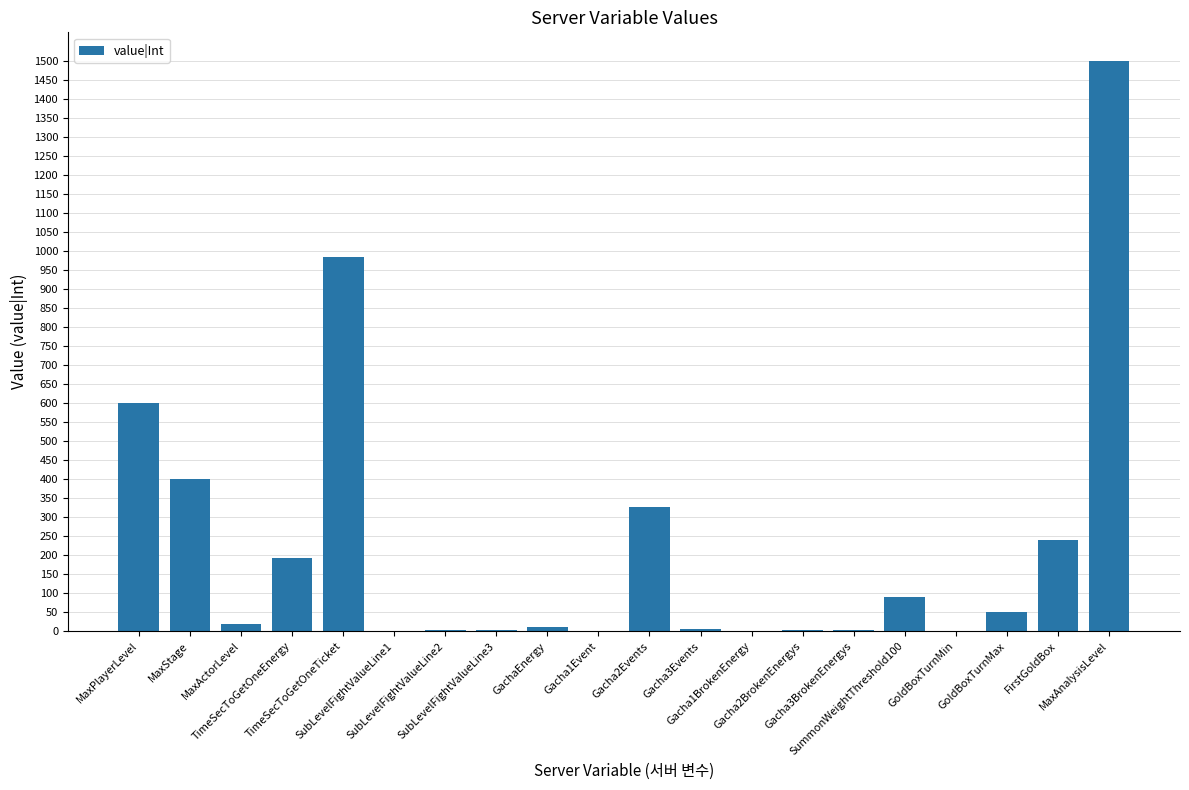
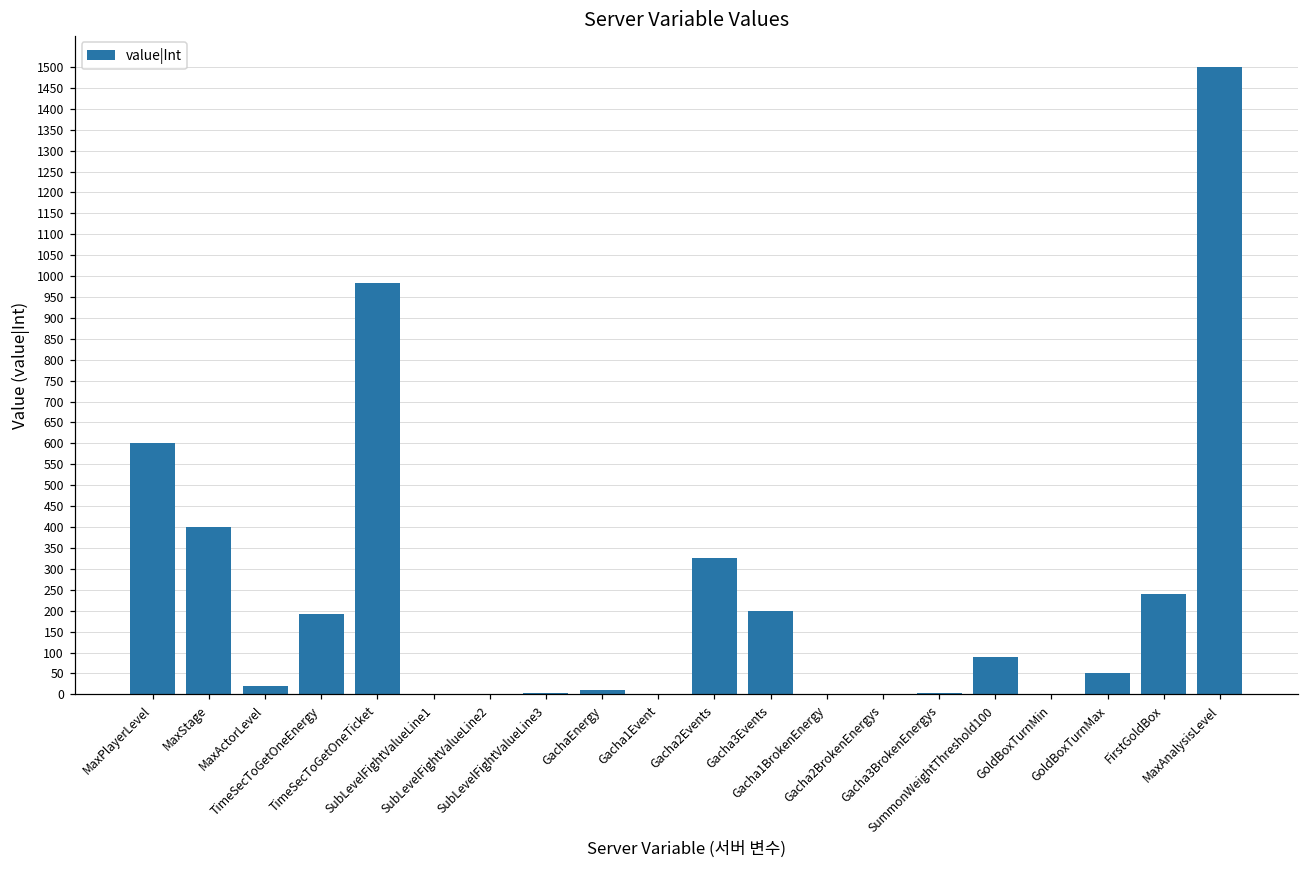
Gacha3Events: 10 -> 200
